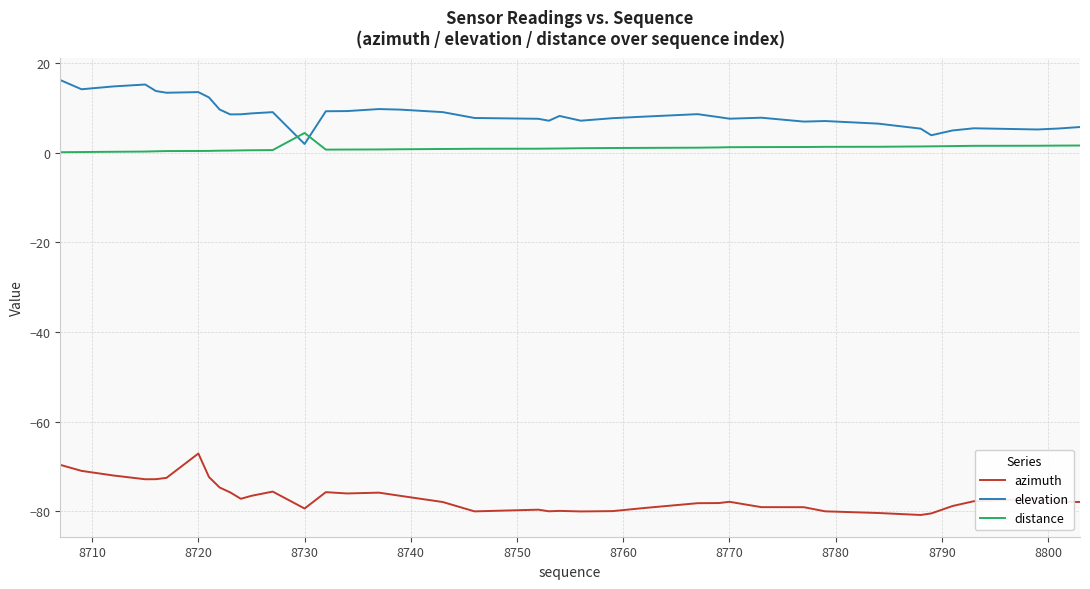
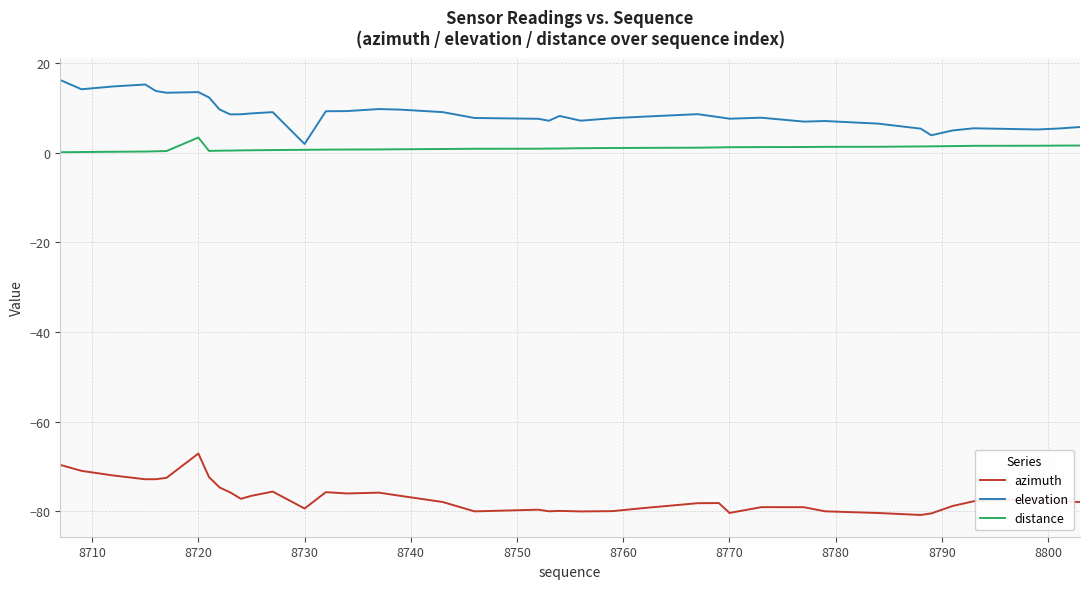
distance, 8720: 0 -> 3
distance, 8730: 4 -> 1
azimuth, 8770: -78 -> -80
